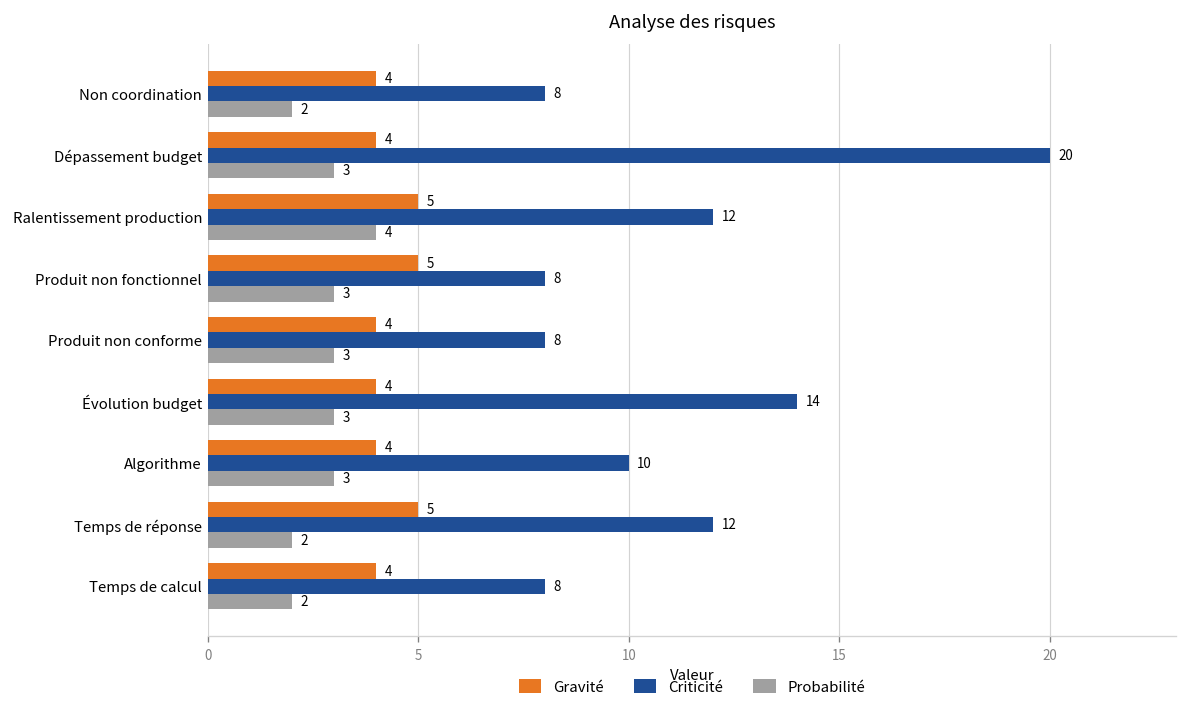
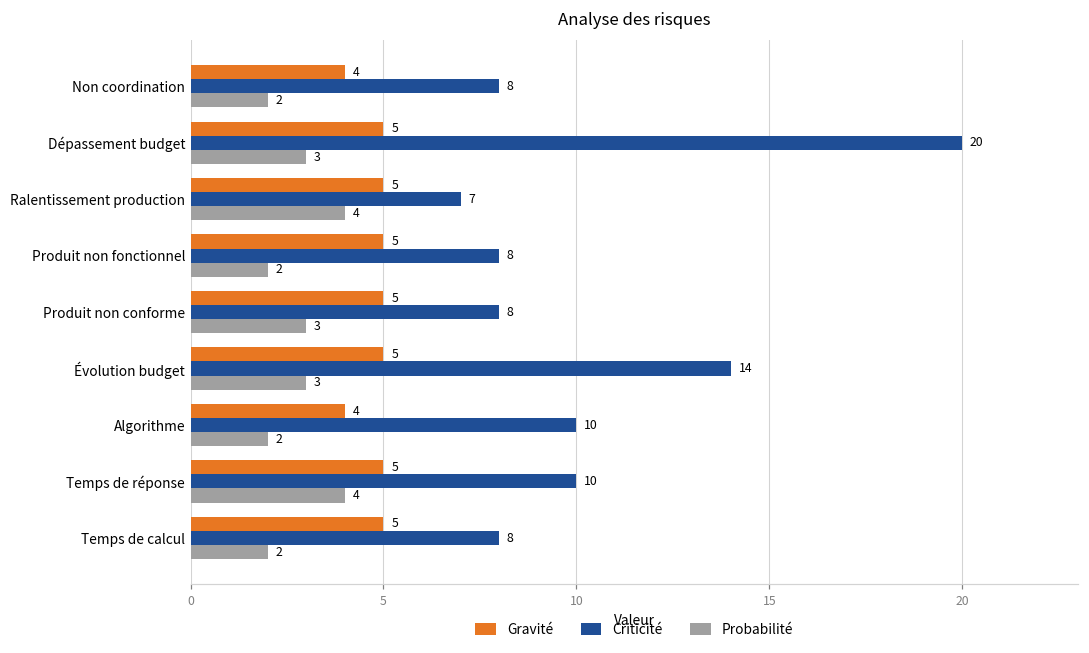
Gravité, Dépassement budget: 4 -> 5
Criticité, Ralentissement production: 12 -> 7
Probabilité, Produit non fonctionnel: 3 -> 2
Gravité, Produit non conforme: 4 -> 5
Gravité, Évolution budget: 4 -> 5
Probabilité, Algorithme: 3 -> 2
Criticité, Temps de réponse: 12 -> 10
Probabilité, Temps de réponse: 2 -> 4
Gravité, Temps de calcul: 4 -> 5
